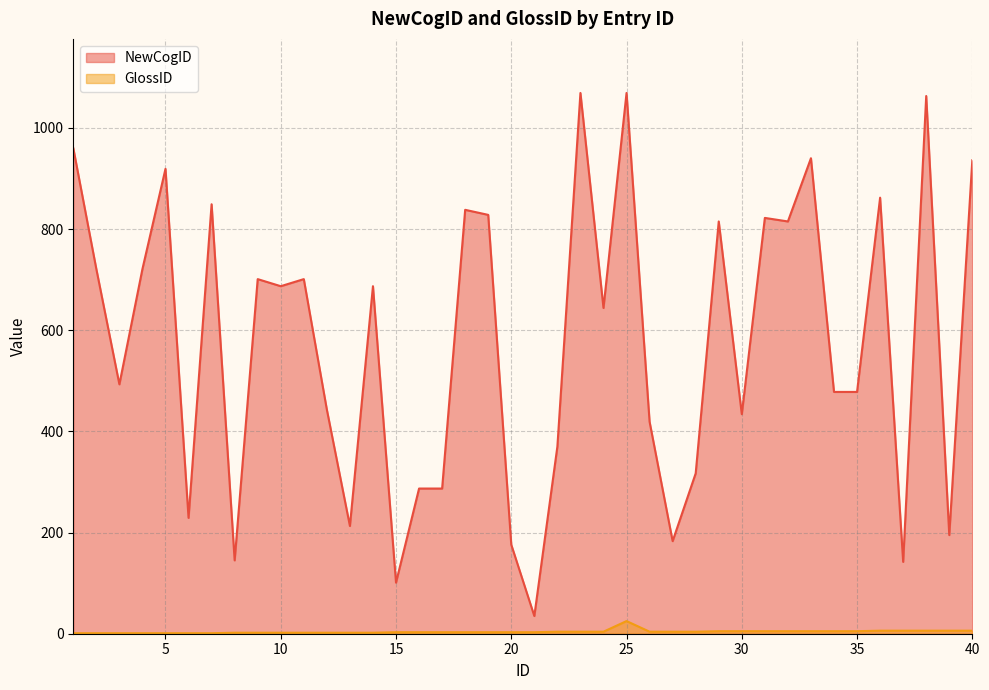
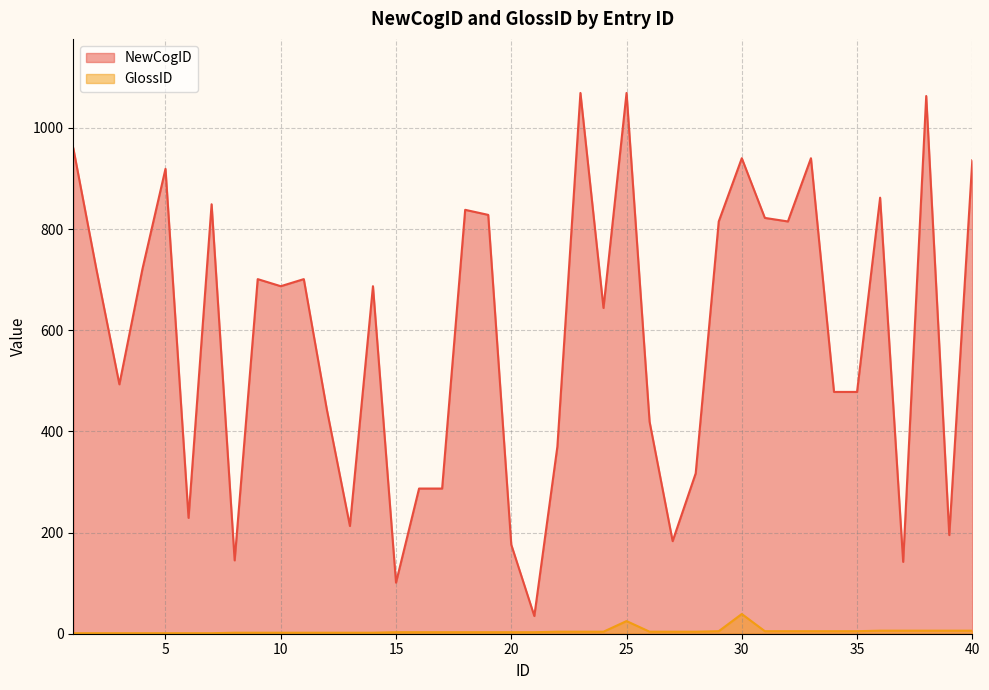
NewCogID, 30: 430 -> 940
GlossID, 30: 10 -> 40
